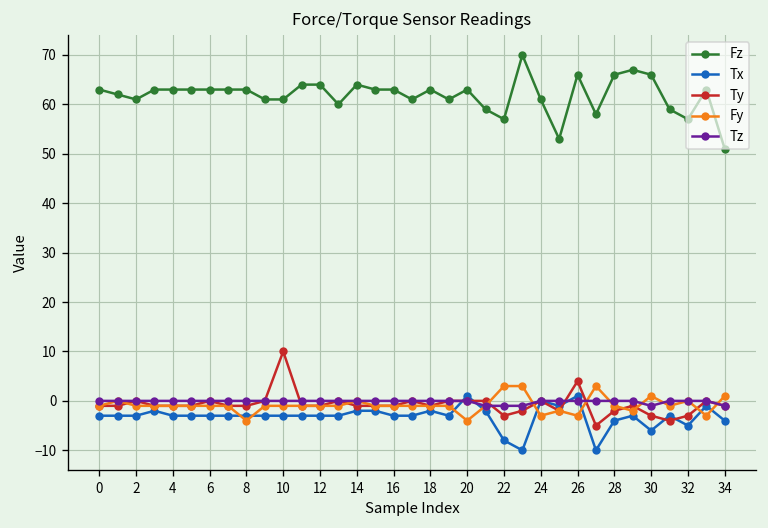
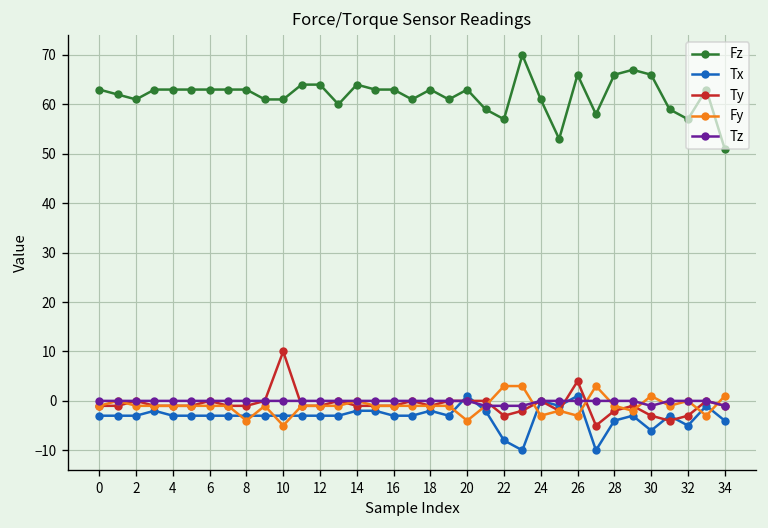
Fy, 10: -1 -> -5
